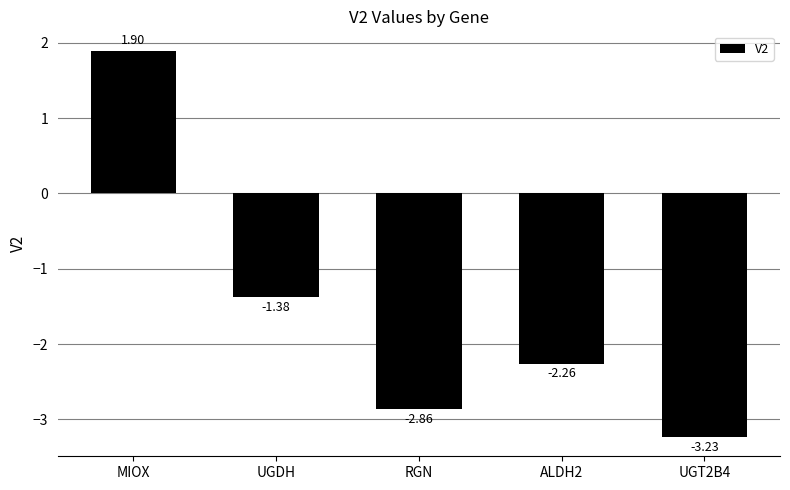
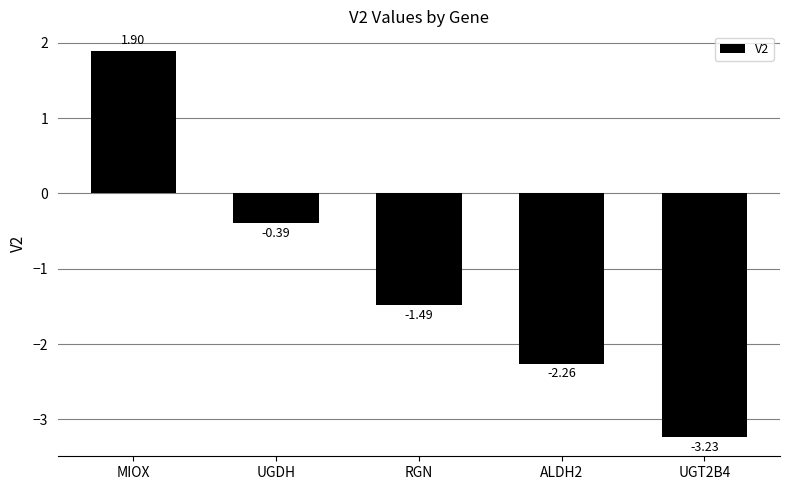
UGDH: -1.38 -> -0.39
RGN: -2.86 -> -1.49
